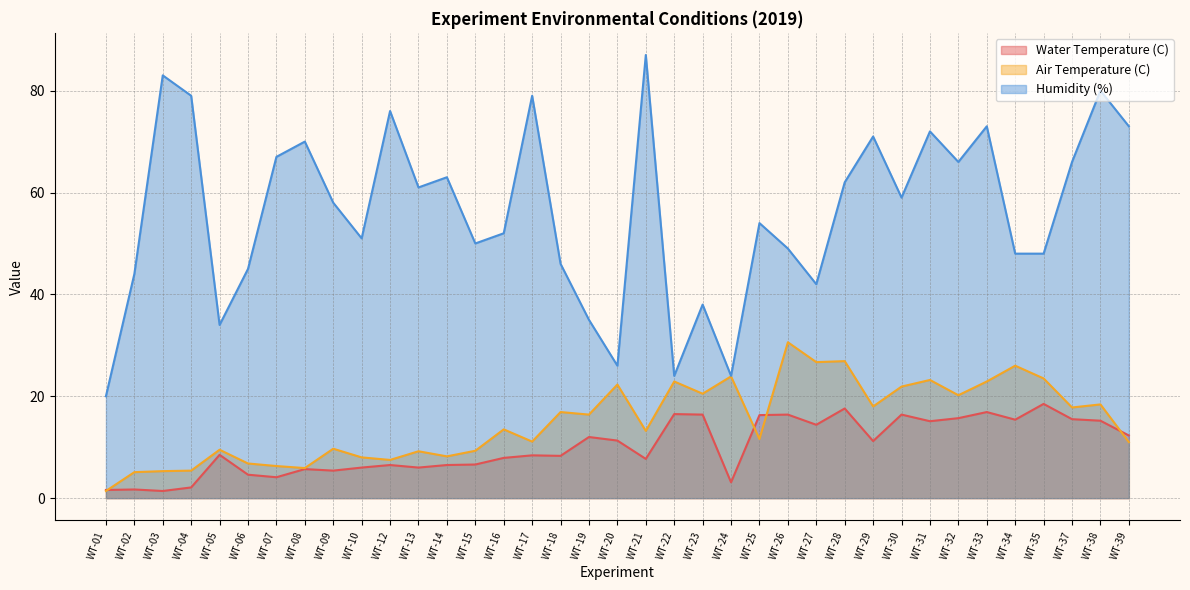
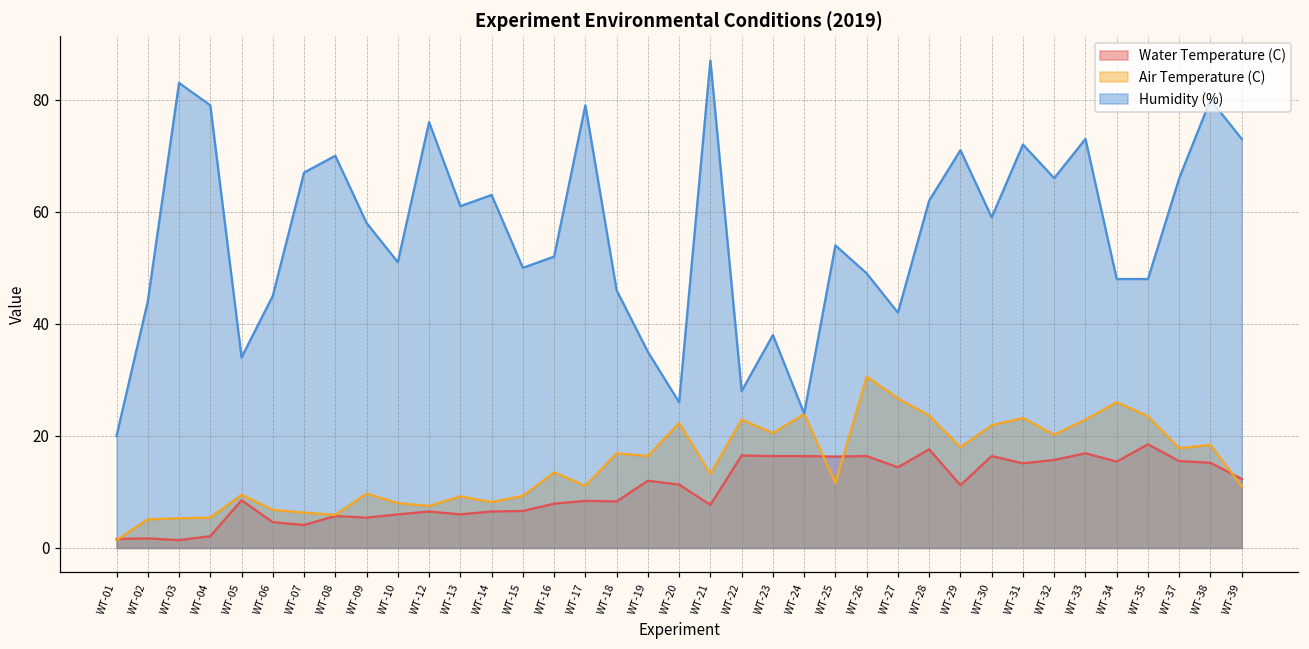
Humidity (%), WT-22: 24 -> 28
Water Temperature (C), WT-24: 3 -> 16
Air Temperature (C), WT-28: 27 -> 24
